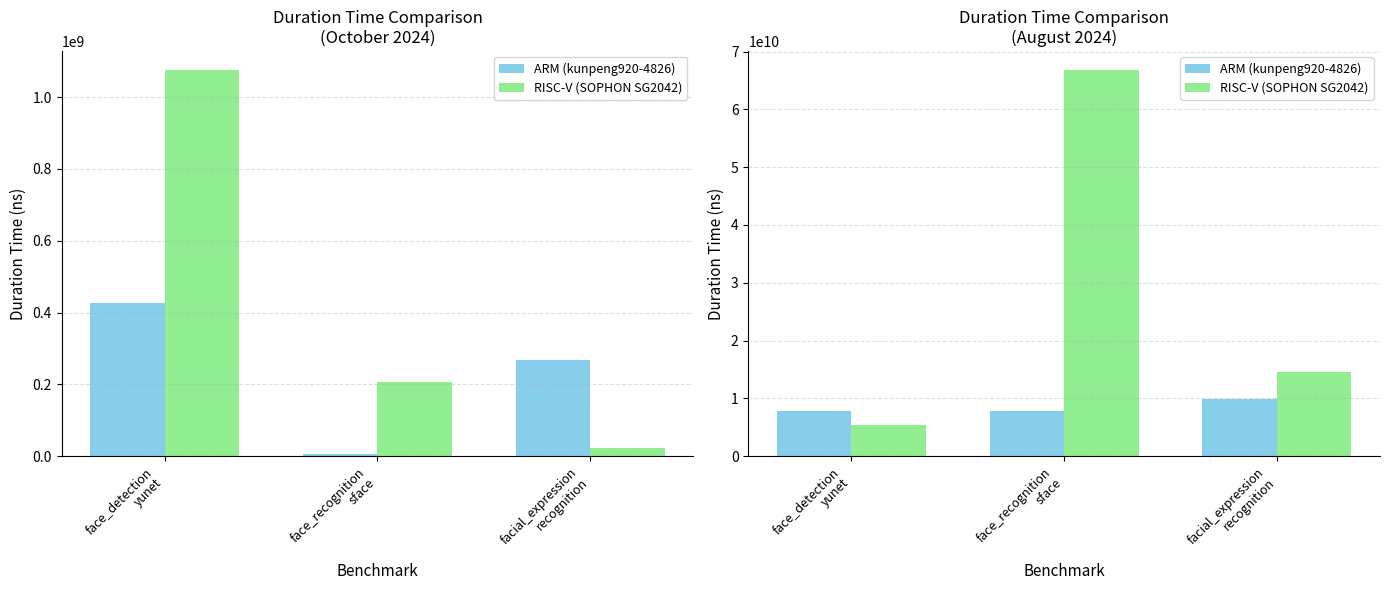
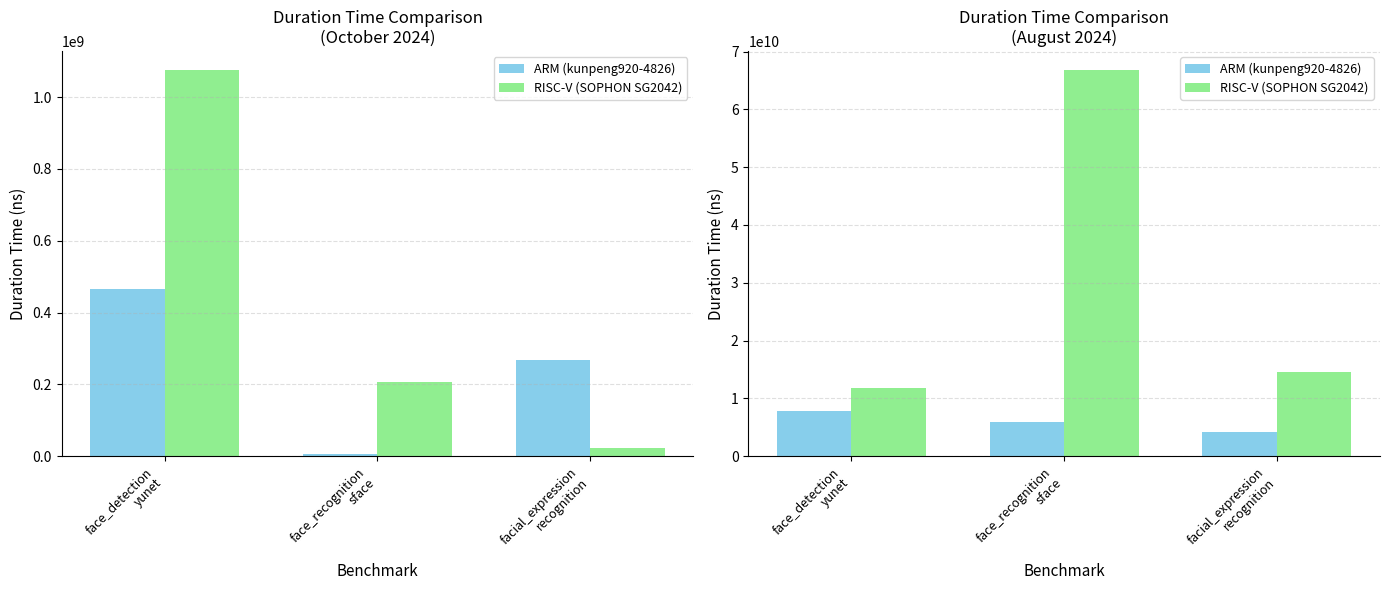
Duration Time Comparison (October 2024), ARM (kunpeng920-4826), face_detection yunet: 430000000 -> 470000000
Duration Time Comparison (August 2024), RISC-V (SOPHON SG2042), face_detection yunet: 5000000000 -> 12000000000
Duration Time Comparison (August 2024), ARM (kunpeng920-4826), face_recognition sface: 8000000000 -> 6000000000
Duration Time Comparison (August 2024), ARM (kunpeng920-4826), facial_expression recognition: 10000000000 -> 4000000000
